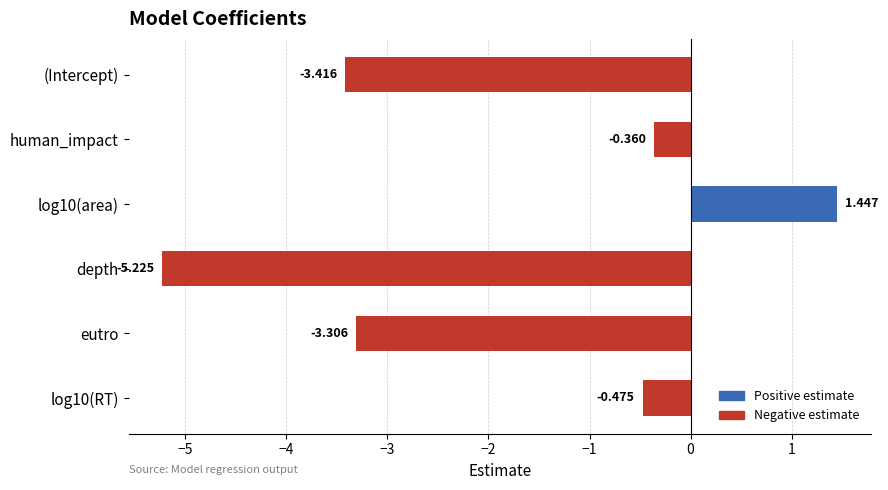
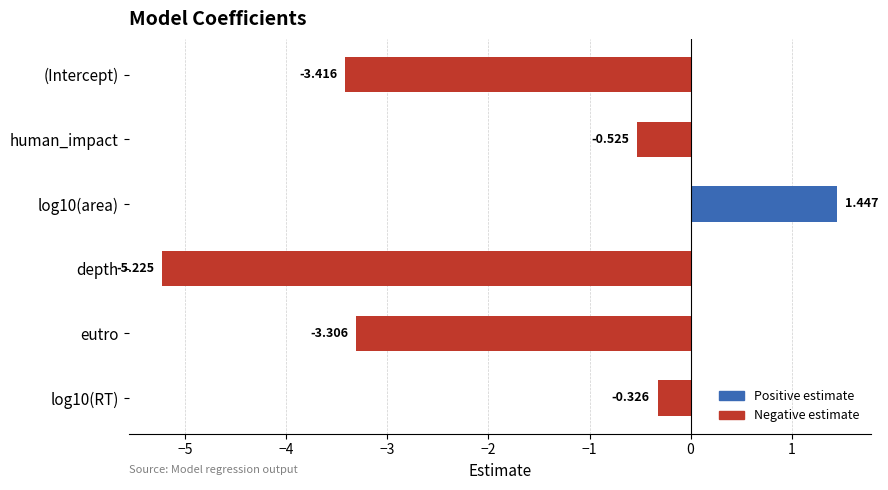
human_impact: -0.360 -> -0.525
log10(RT): -0.475 -> -0.326
